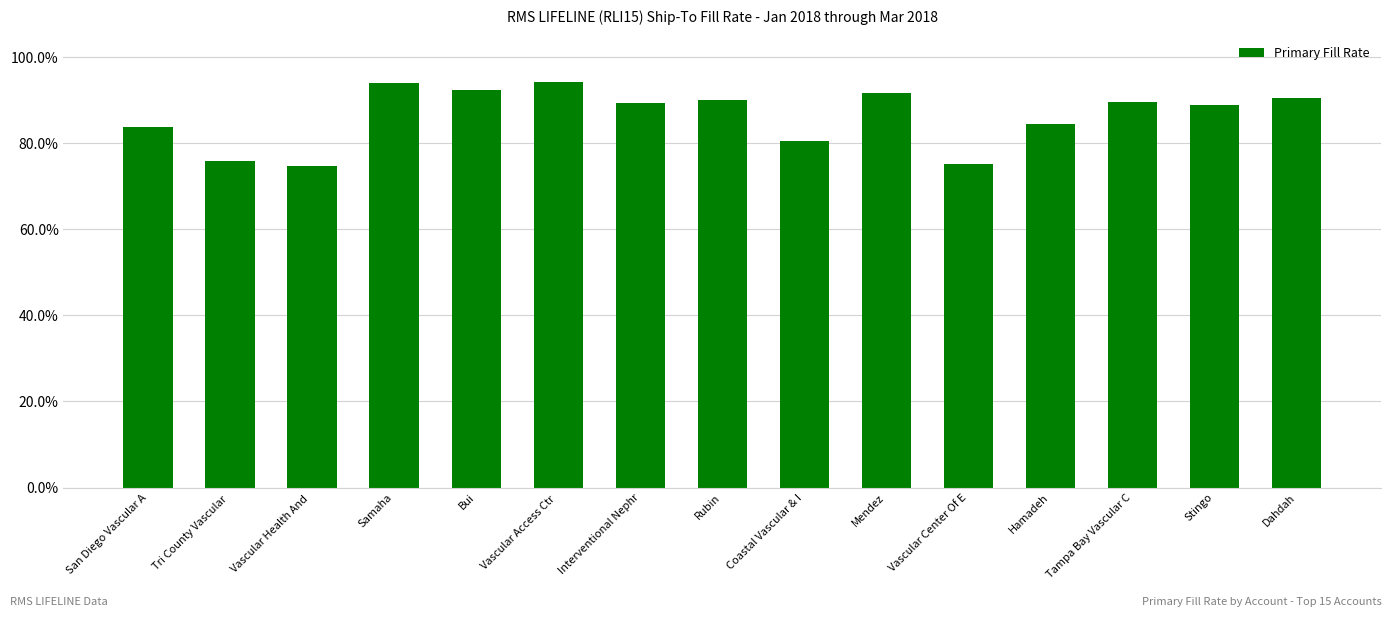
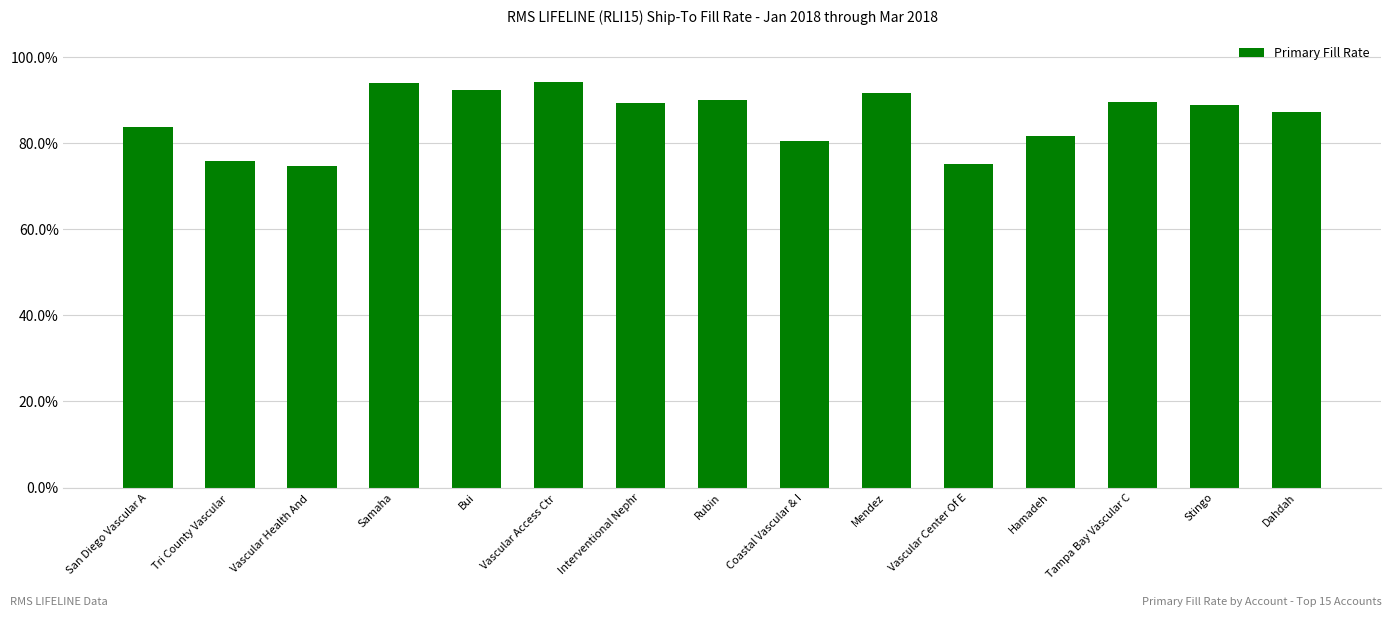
Hamadeh: 84% -> 82%
Dahdah: 90% -> 87%
